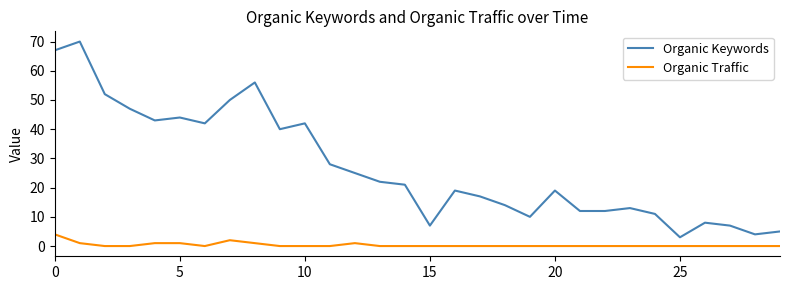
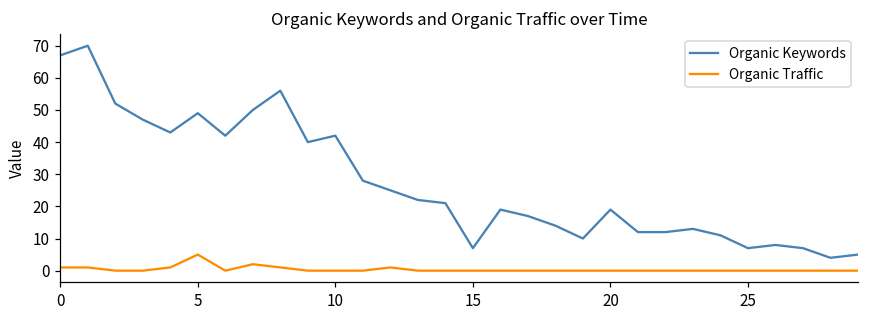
Organic Traffic, 0: 4 -> 1
Organic Keywords, 5: 44 -> 49
Organic Traffic, 5: 1 -> 5
Organic Keywords, 25: 3 -> 7
